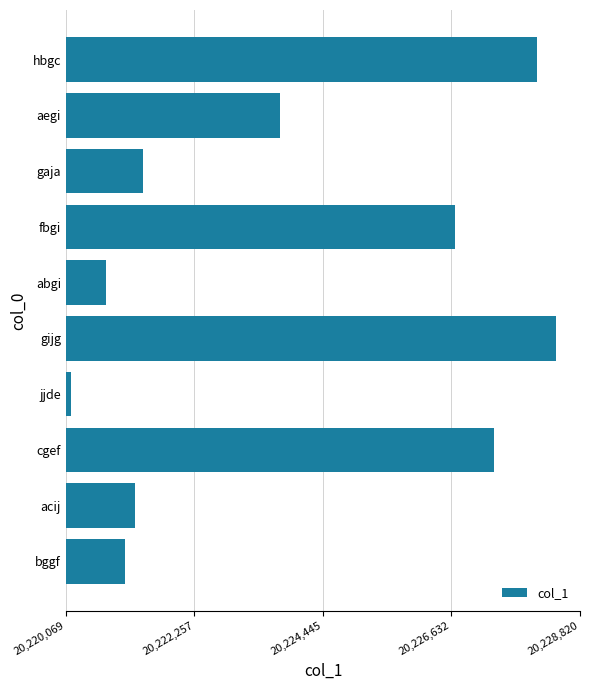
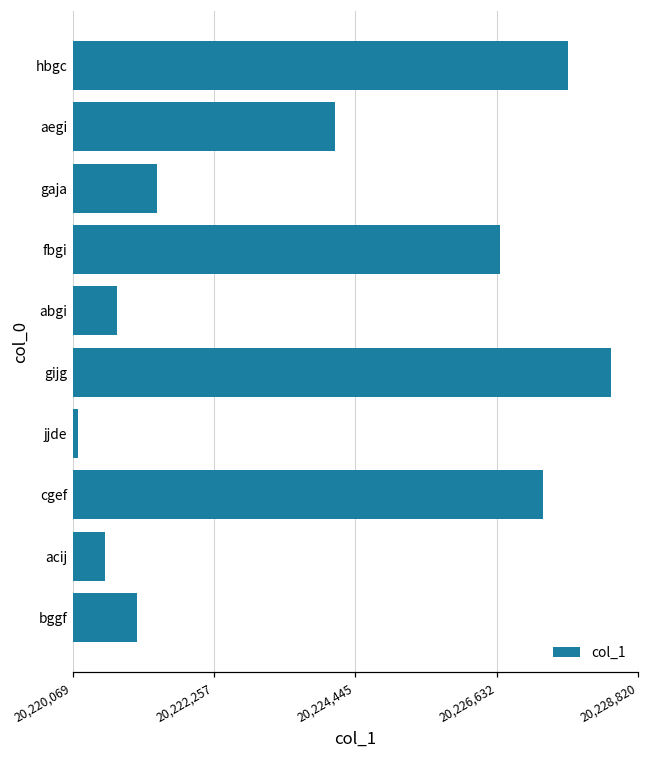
hbgc: 20,228,100 -> 20,227,700
aegi: 20,223,700 -> 20,224,100
acij: 20,221,200 -> 20,220,600
